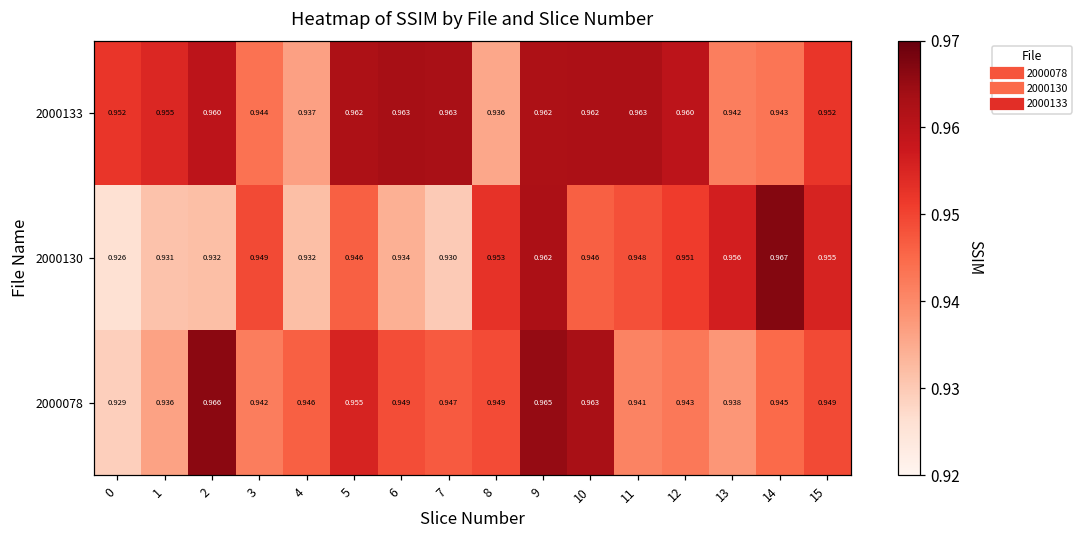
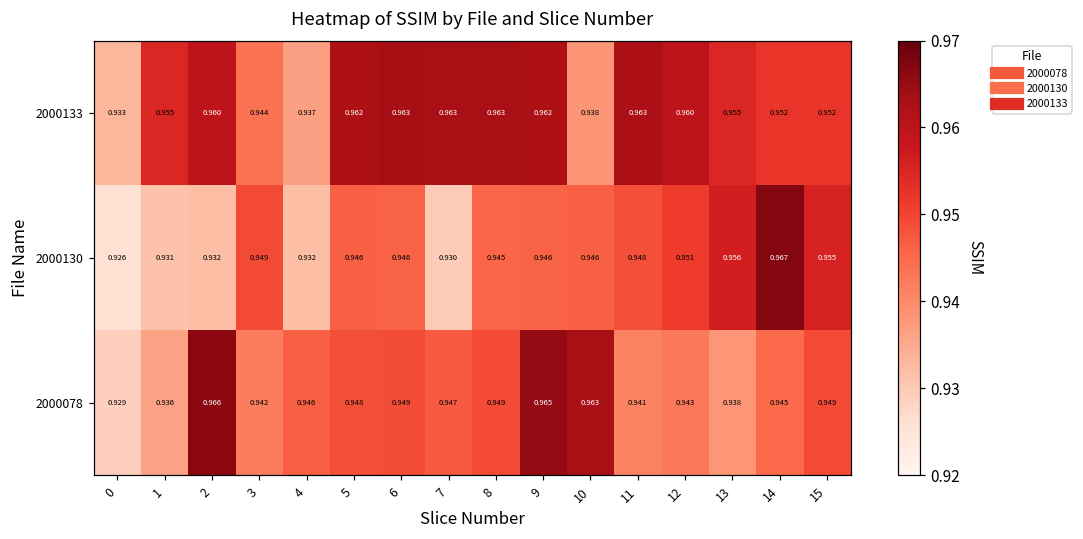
2000133, 0: 0.952 -> 0.933
2000133, 8: 0.936 -> 0.963
2000133, 10: 0.962 -> 0.938
2000133, 13: 0.942 -> 0.955
2000133, 14: 0.943 -> 0.952
2000130, 6: 0.934 -> 0.946
2000130, 8: 0.953 -> 0.945
2000130, 9: 0.962 -> 0.946
2000078, 5: 0.955 -> 0.948
